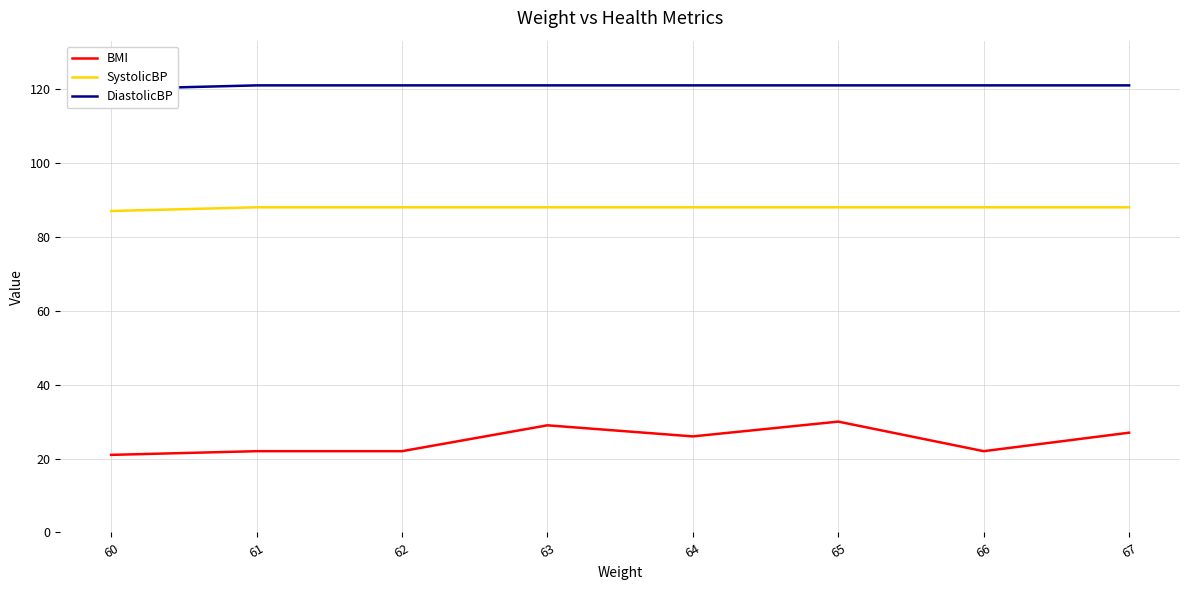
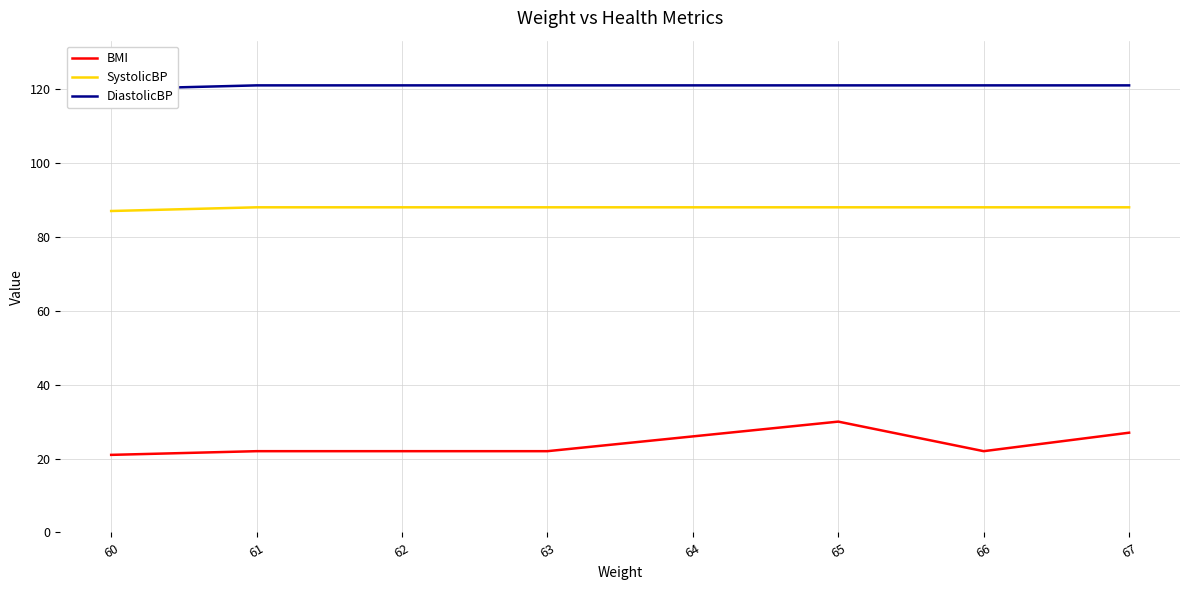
BMI, 63: 29 -> 22
